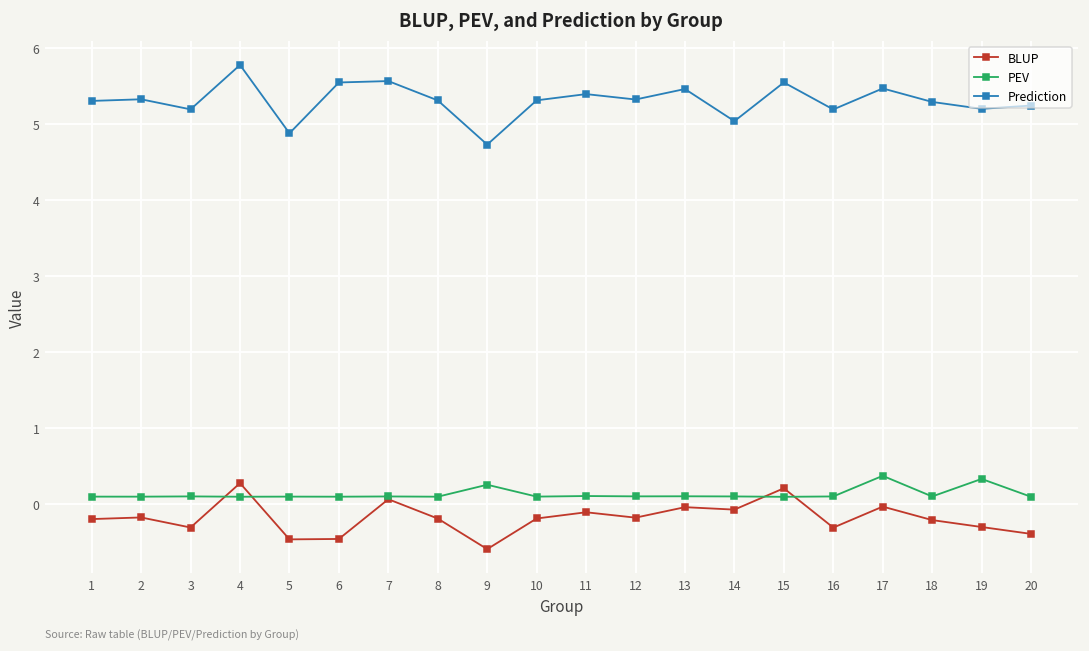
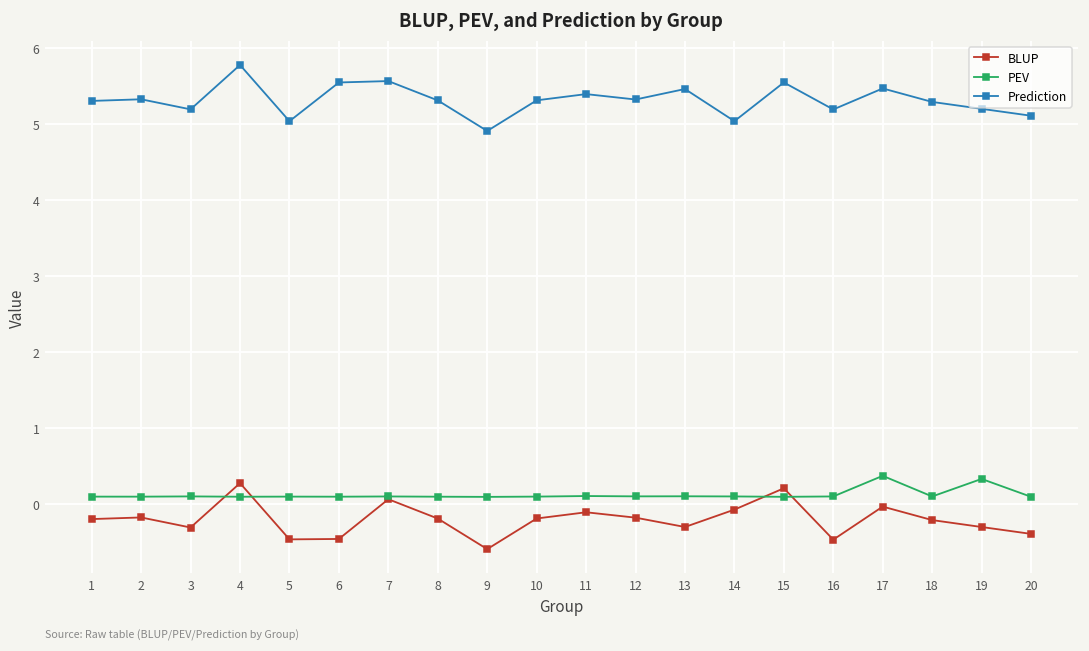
Prediction, 5: 4.9 -> 5.0
PEV, 9: 0.3 -> 0.1
Prediction, 9: 4.7 -> 4.9
BLUP, 13: 0.0 -> -0.3
BLUP, 16: -0.3 -> -0.5
Prediction, 20: 5.2 -> 5.1
